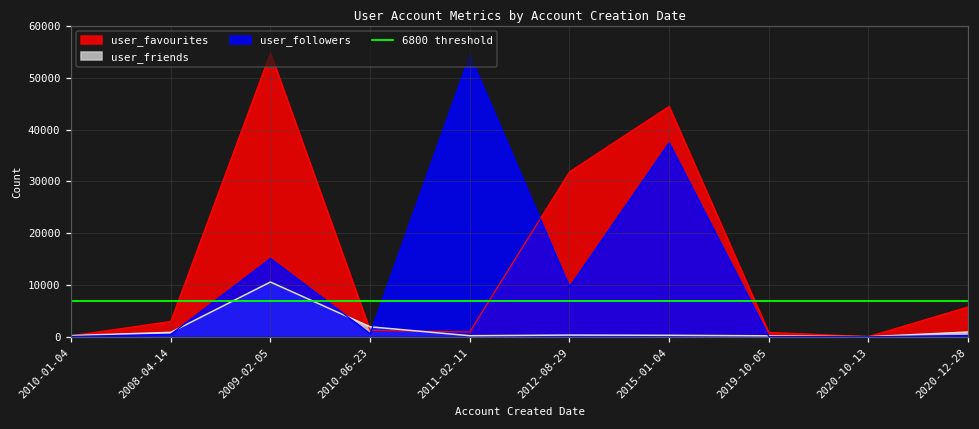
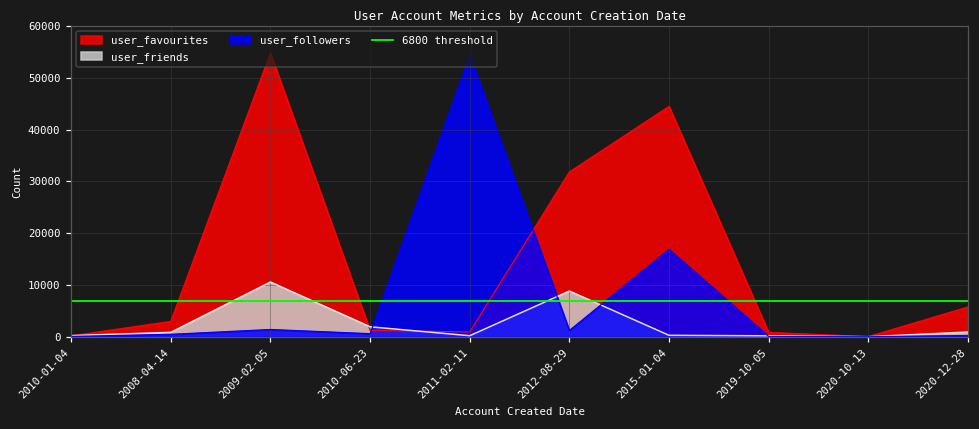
user_followers, 2009-02-05: 15000 -> 1000
user_friends, 2012-08-29: 0 -> 9000
user_followers, 2012-08-29: 10000 -> 1000
user_followers, 2015-01-04: 37000 -> 17000
